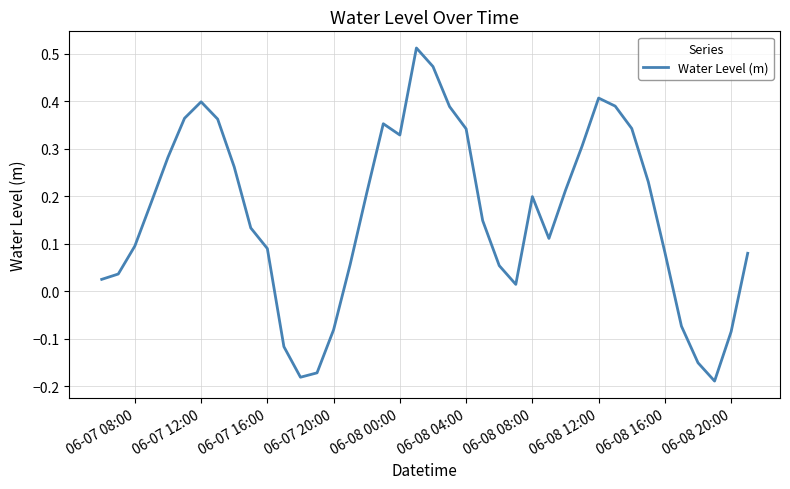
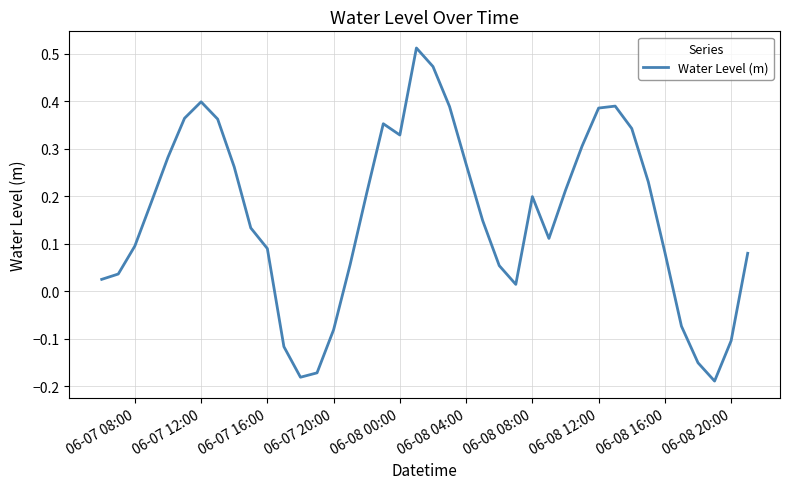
06-08 04:00: 0.34 -> 0.27
06-08 12:00: 0.41 -> 0.39
06-08 20:00: -0.08 -> -0.10
